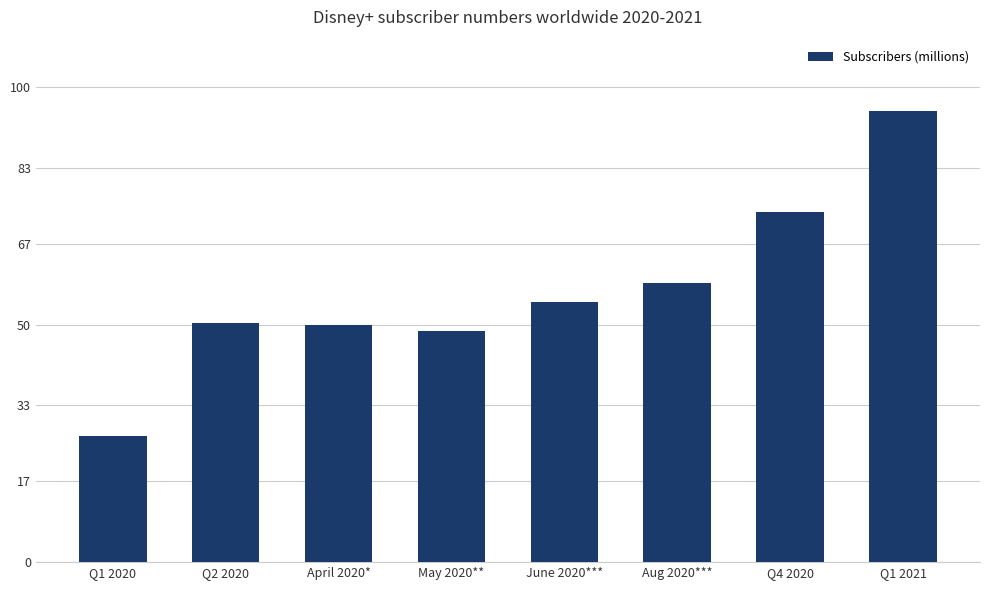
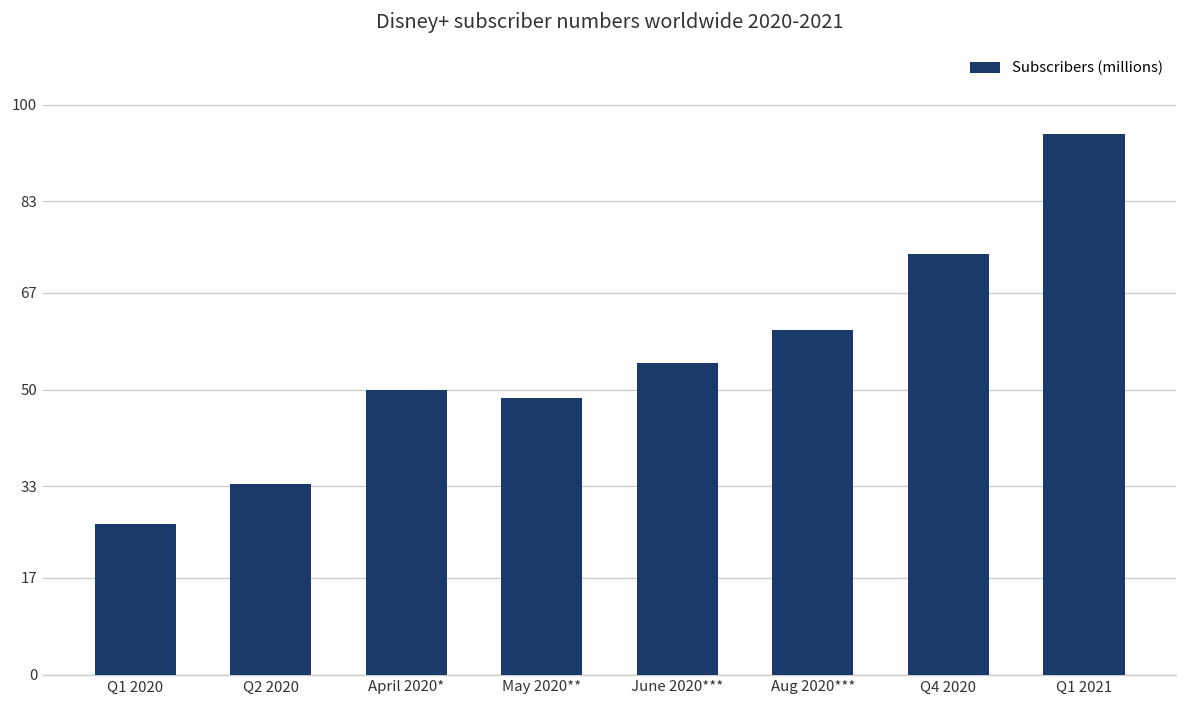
Q2 2020: 50 -> 34
Aug 2020***: 59 -> 61
